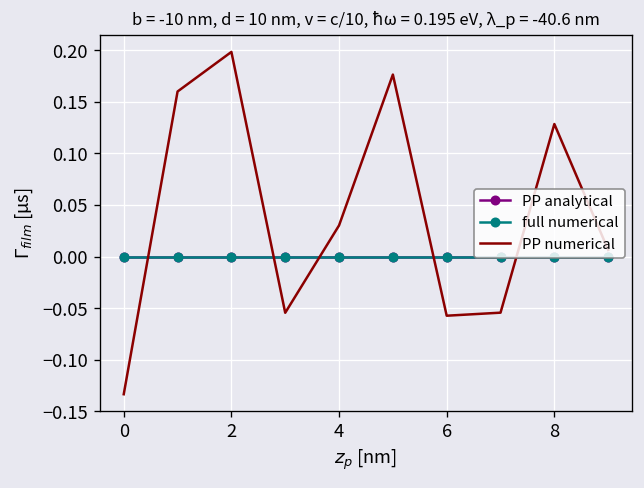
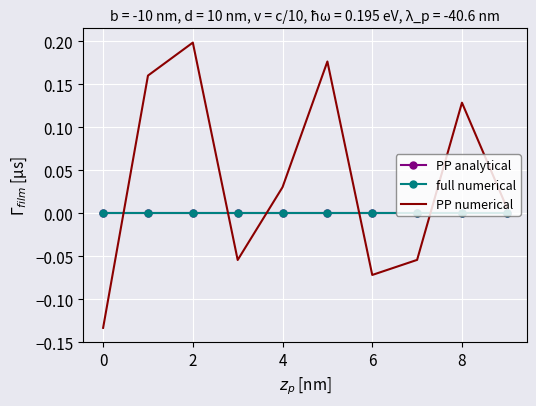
PP numerical, 6: -0.06 -> -0.07
